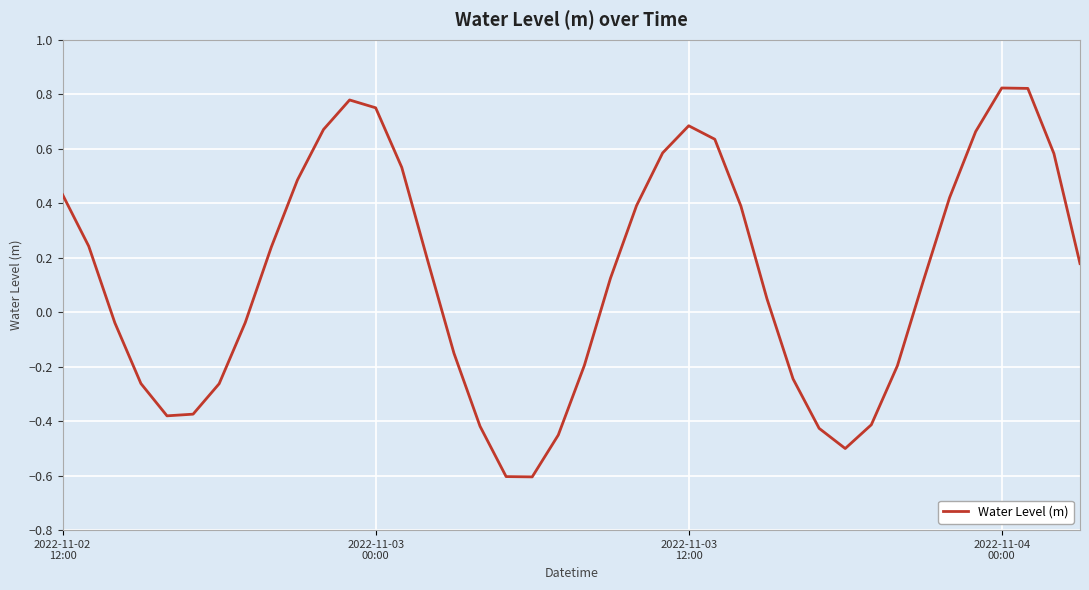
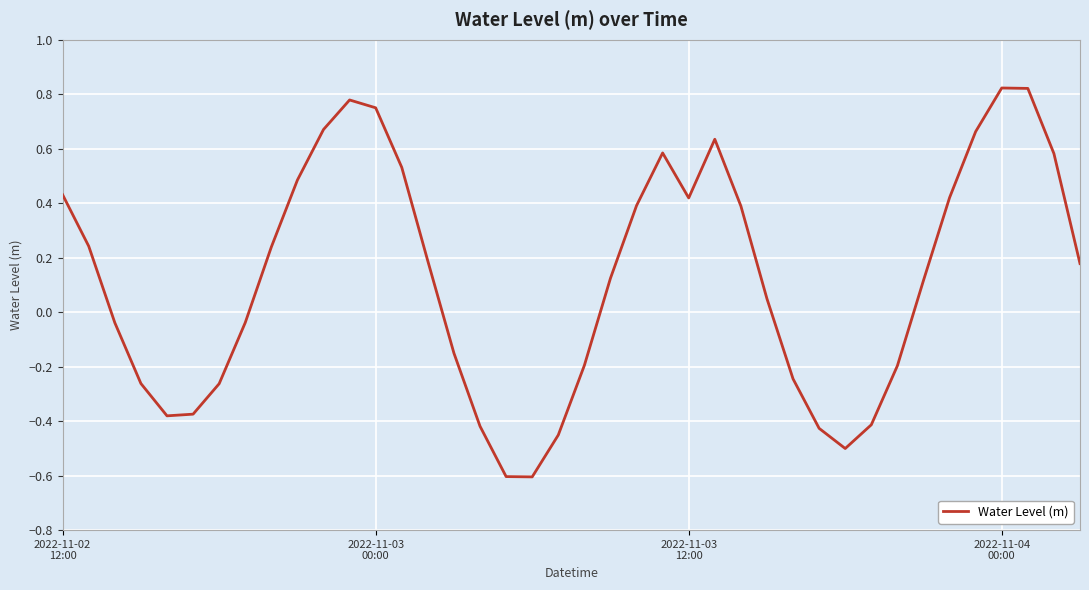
2022-11-03 12:00: 0.68 -> 0.42
